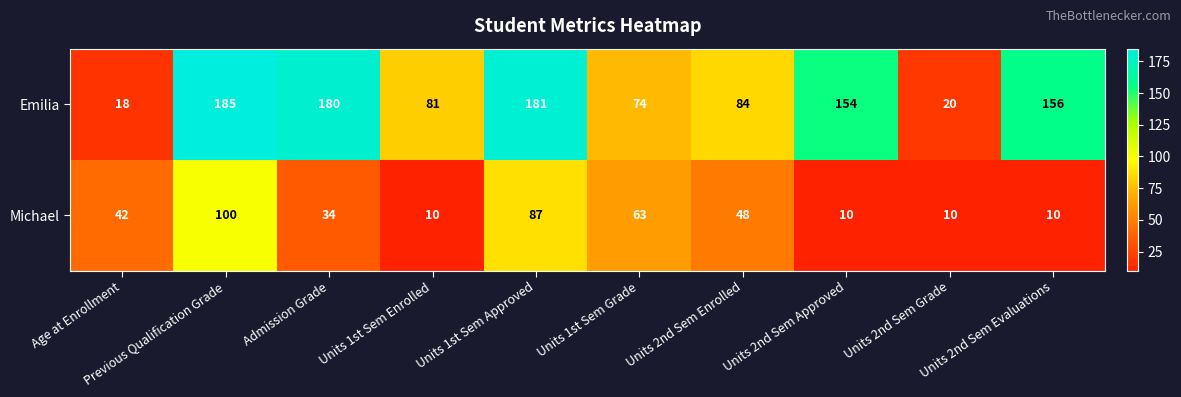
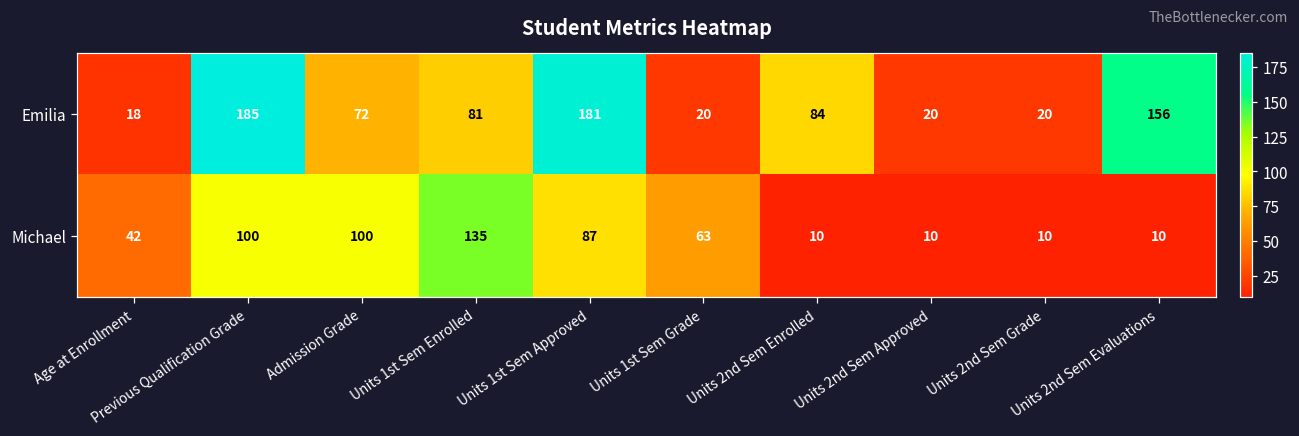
Emilia, Admission Grade: 180 -> 72
Emilia, Units 1st Sem Grade: 74 -> 20
Emilia, Units 2nd Sem Approved: 154 -> 20
Michael, Admission Grade: 34 -> 100
Michael, Units 1st Sem Enrolled: 10 -> 135
Michael, Units 2nd Sem Enrolled: 48 -> 10
